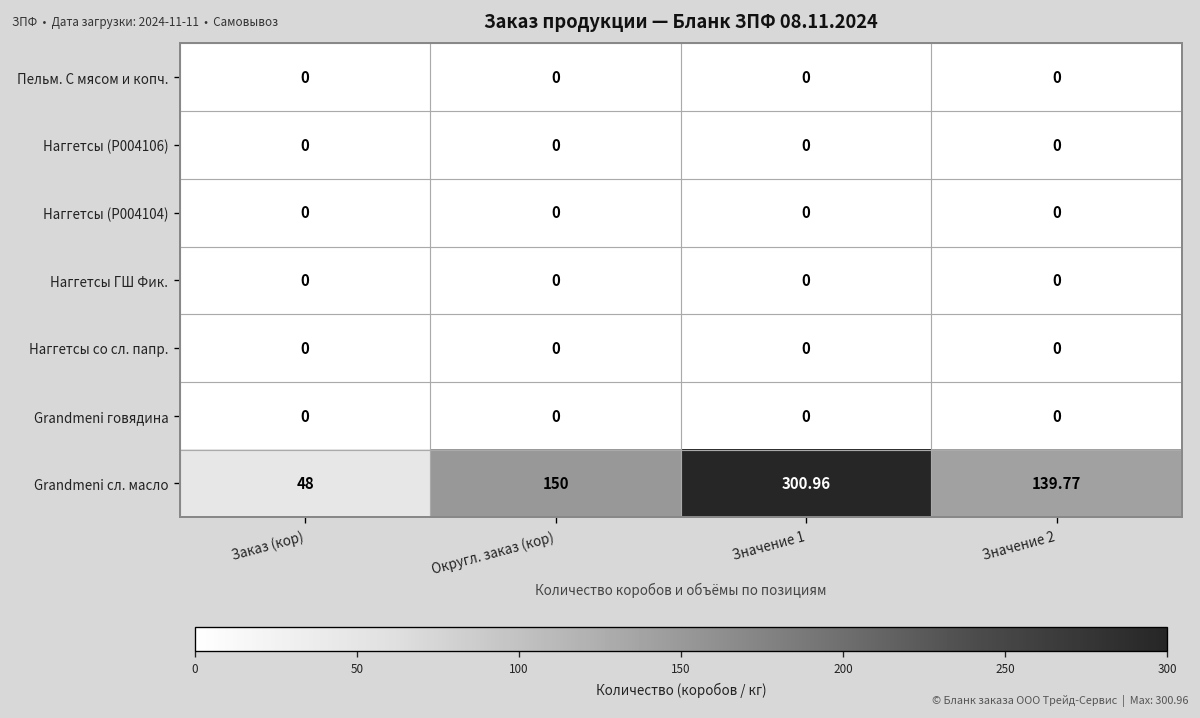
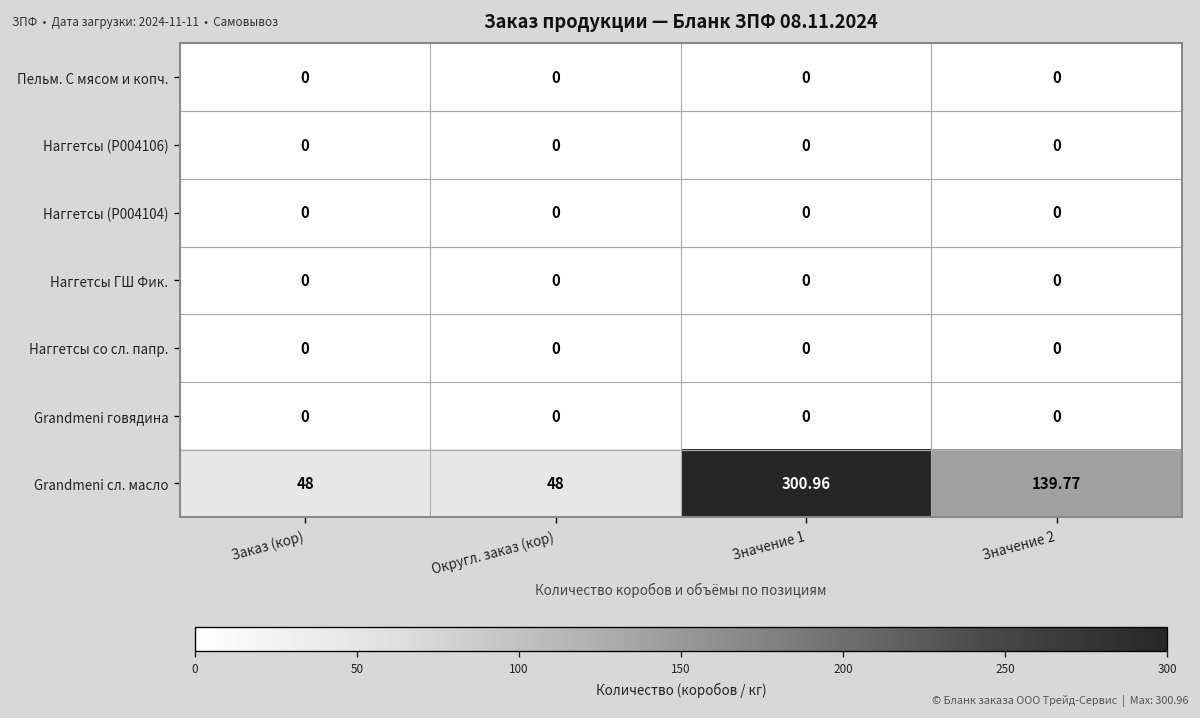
Grandmeni сл. масло, Округл. заказ (кор): 150 -> 48
